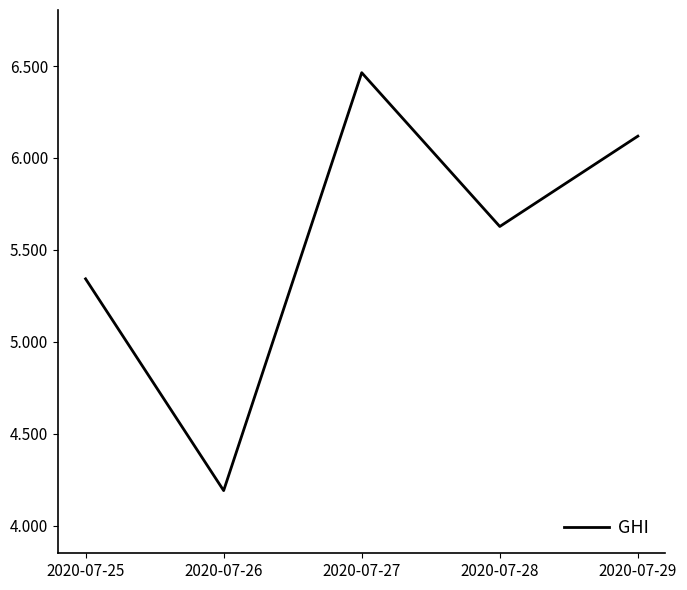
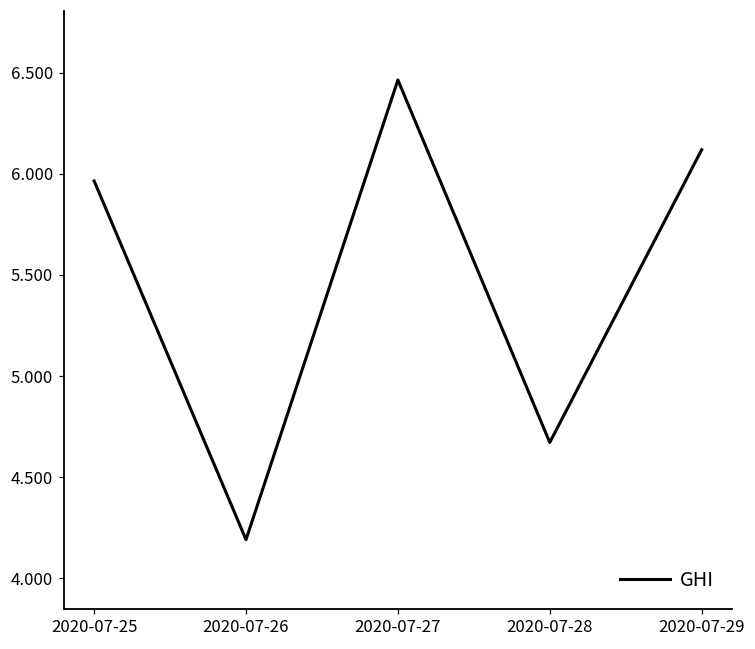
2020-07-25: 5.34 -> 5.96
2020-07-28: 5.63 -> 4.67
